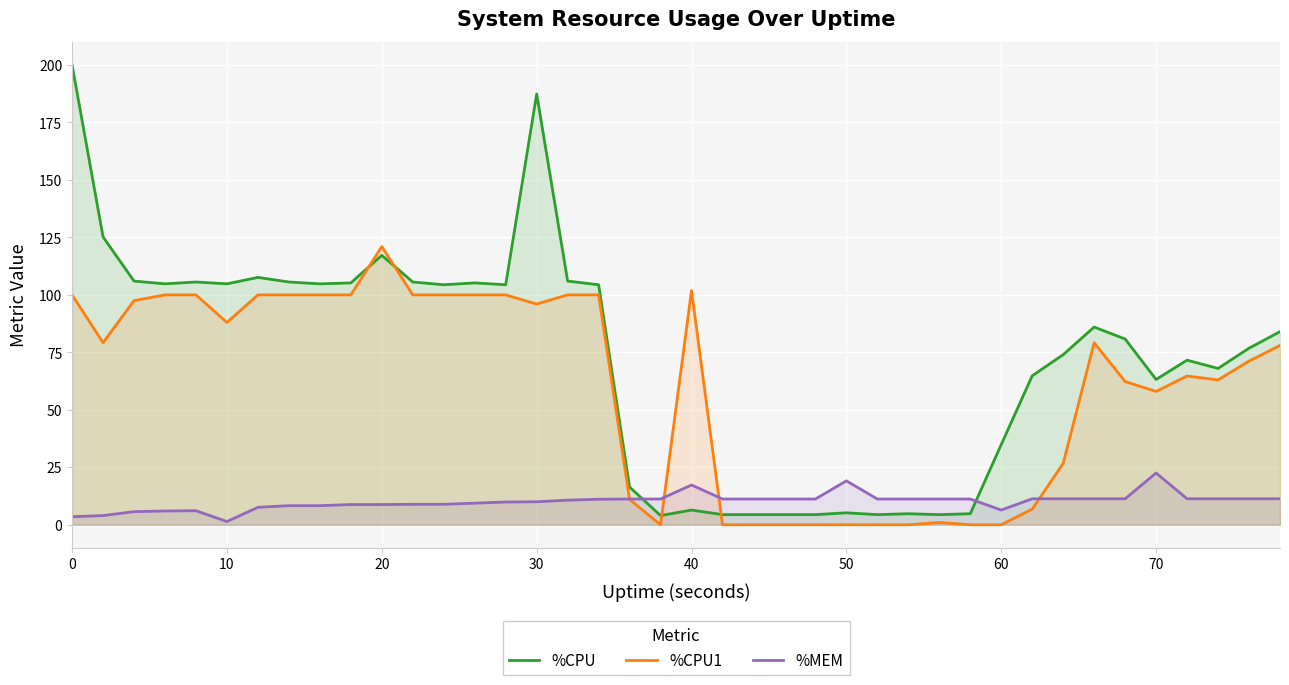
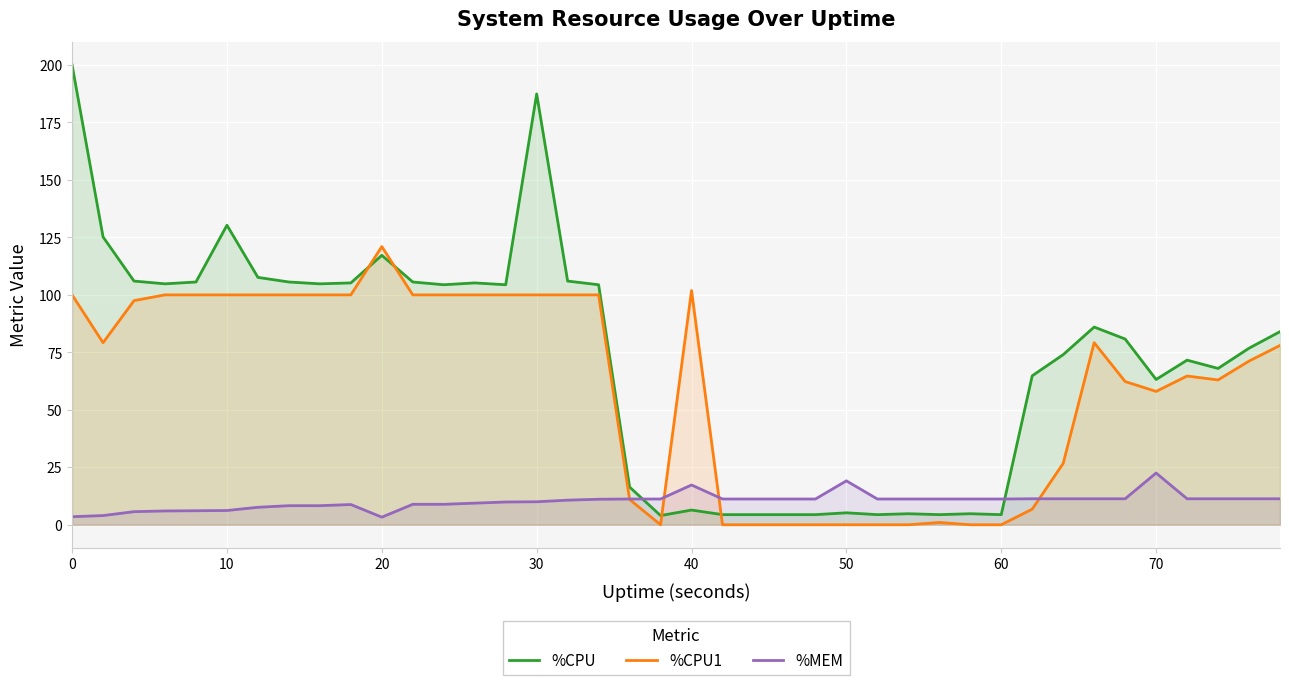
%CPU, 10: 105 -> 130
%CPU1, 10: 88 -> 100
%MEM, 10: 1 -> 6
%MEM, 20: 9 -> 3
%CPU1, 30: 96 -> 100
%CPU, 60: 35 -> 4
%MEM, 60: 6 -> 11
